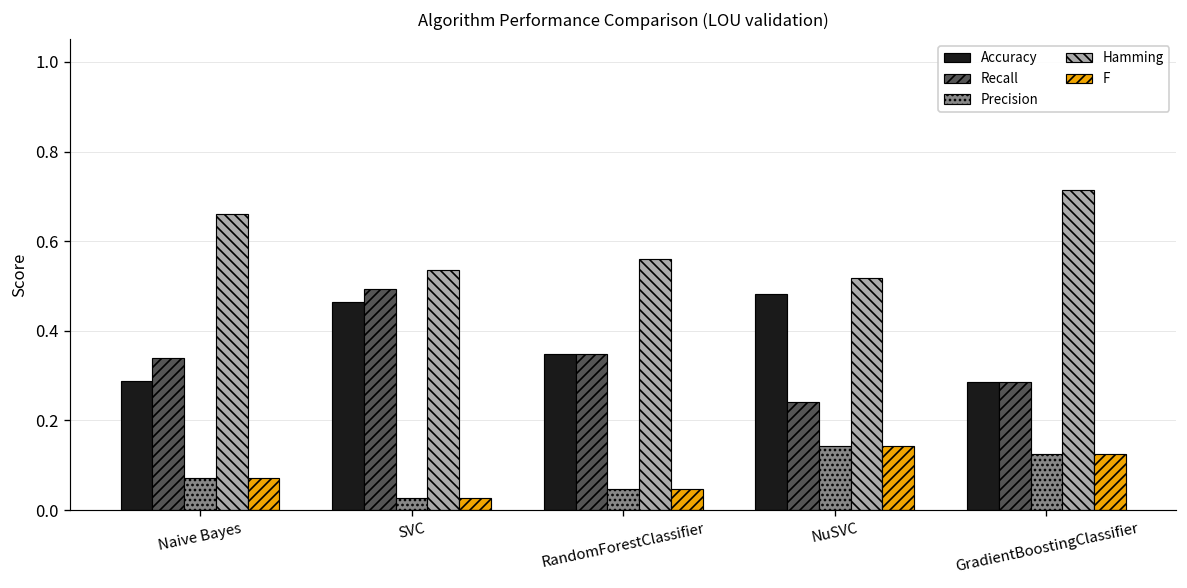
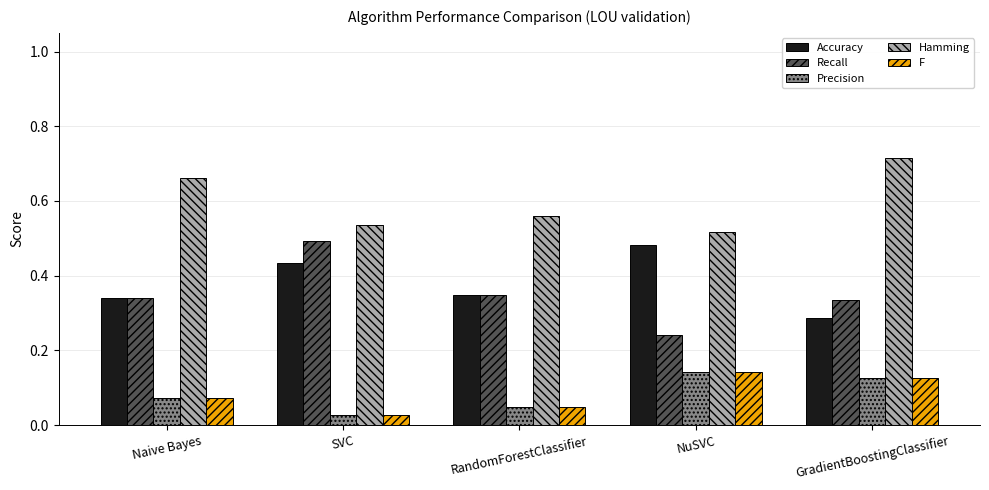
Accuracy, Naive Bayes: 0.29 -> 0.34
Accuracy, SVC: 0.46 -> 0.43
Recall, GradientBoostingClassifier: 0.29 -> 0.33
